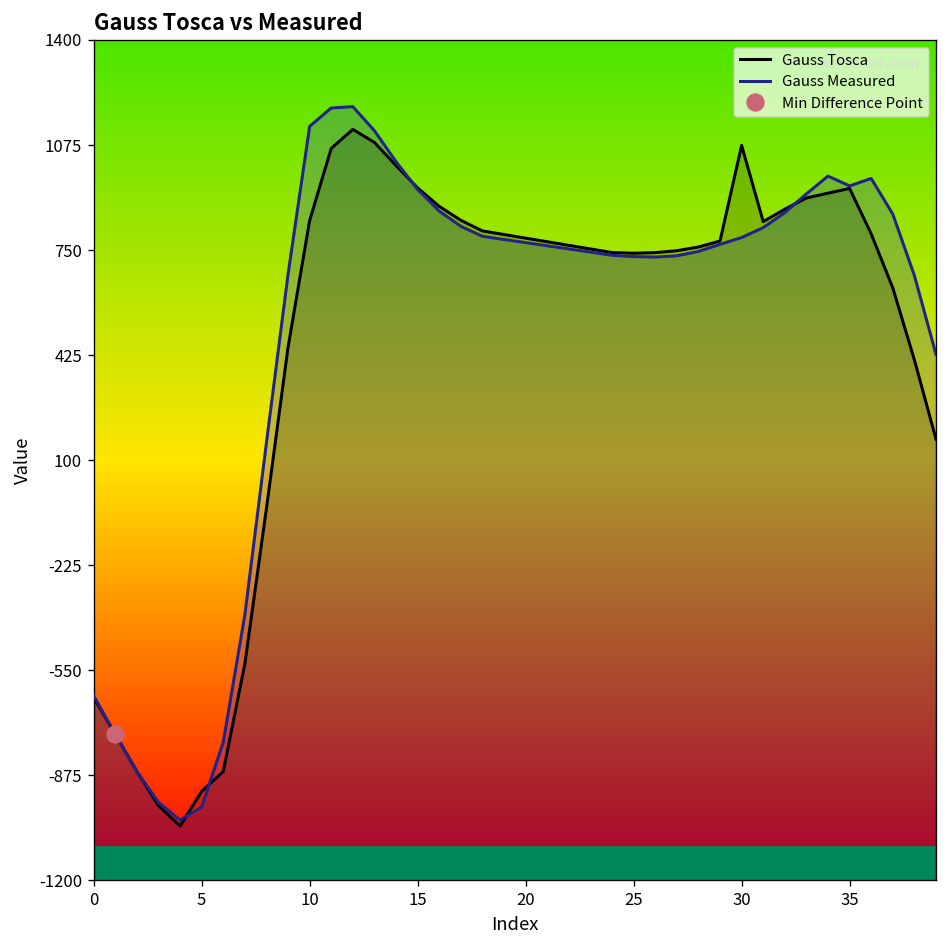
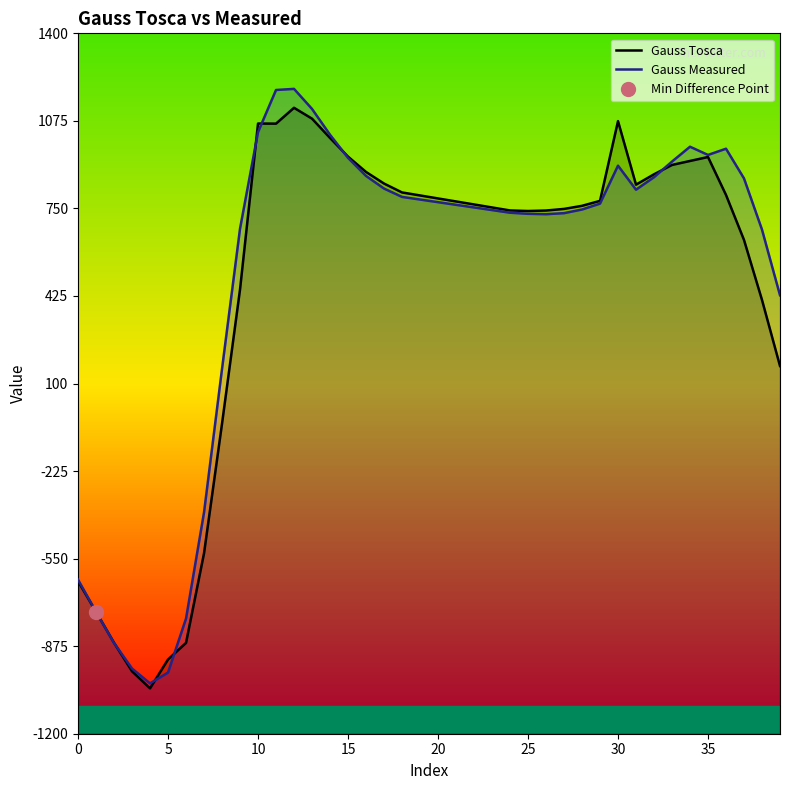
Gauss Tosca, 10: 840 -> 1070
Gauss Measured, 10: 1130 -> 1030
Gauss Measured, 30: 790 -> 910
